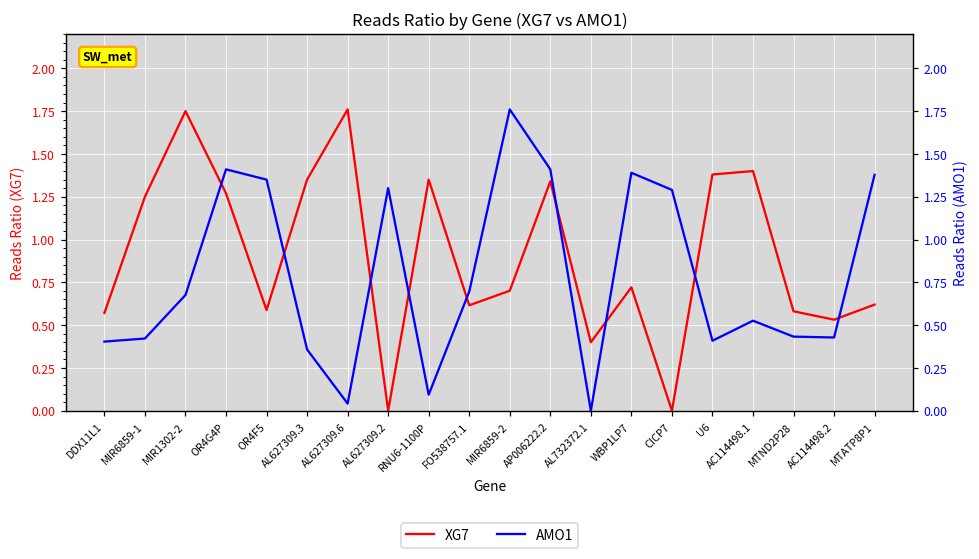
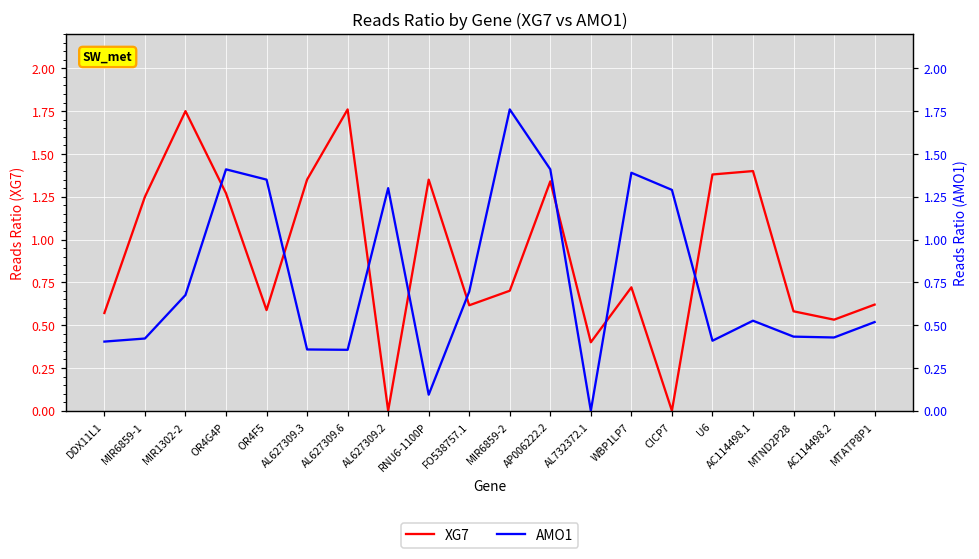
AMO1, AL627309.6: 0.04 -> 0.36
AMO1, MTATP8P1: 1.38 -> 0.52
